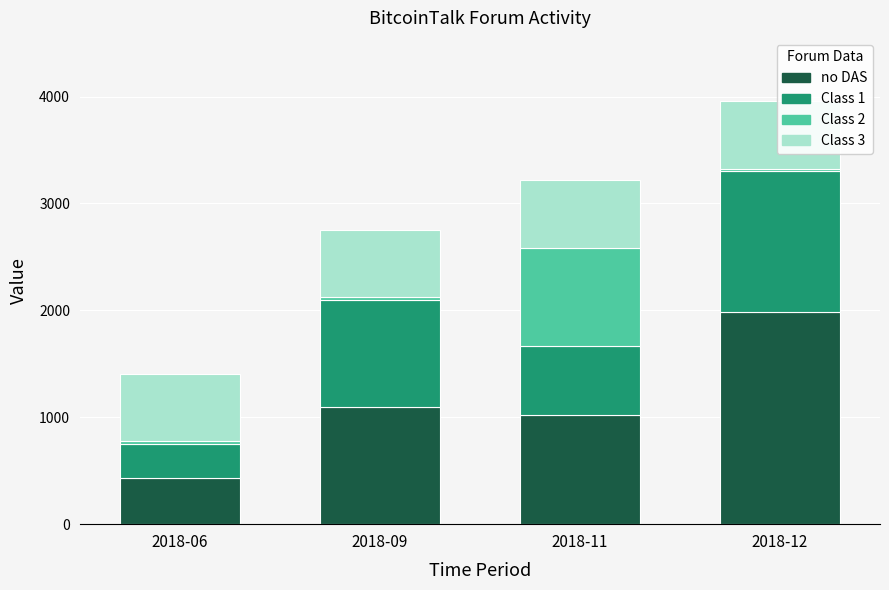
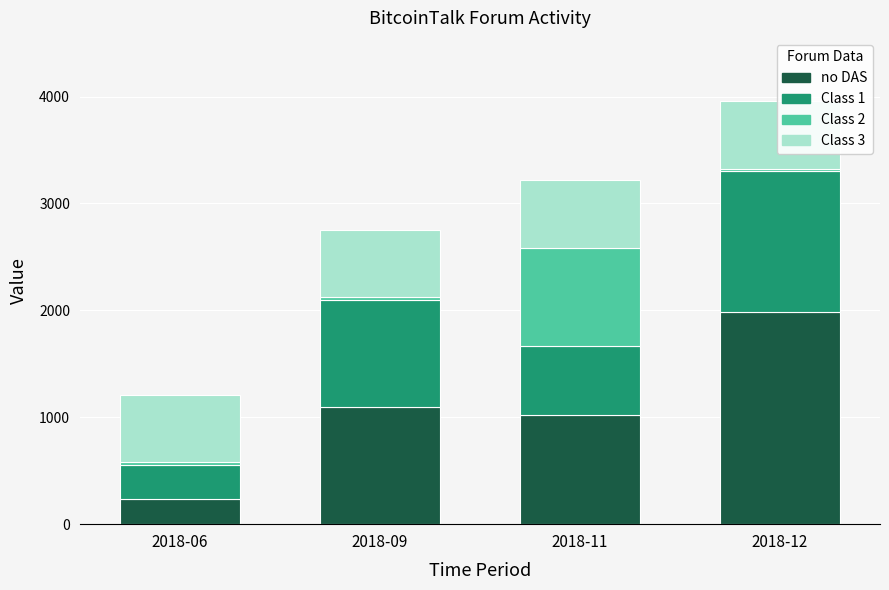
no DAS, 2018-06: 440 -> 240
